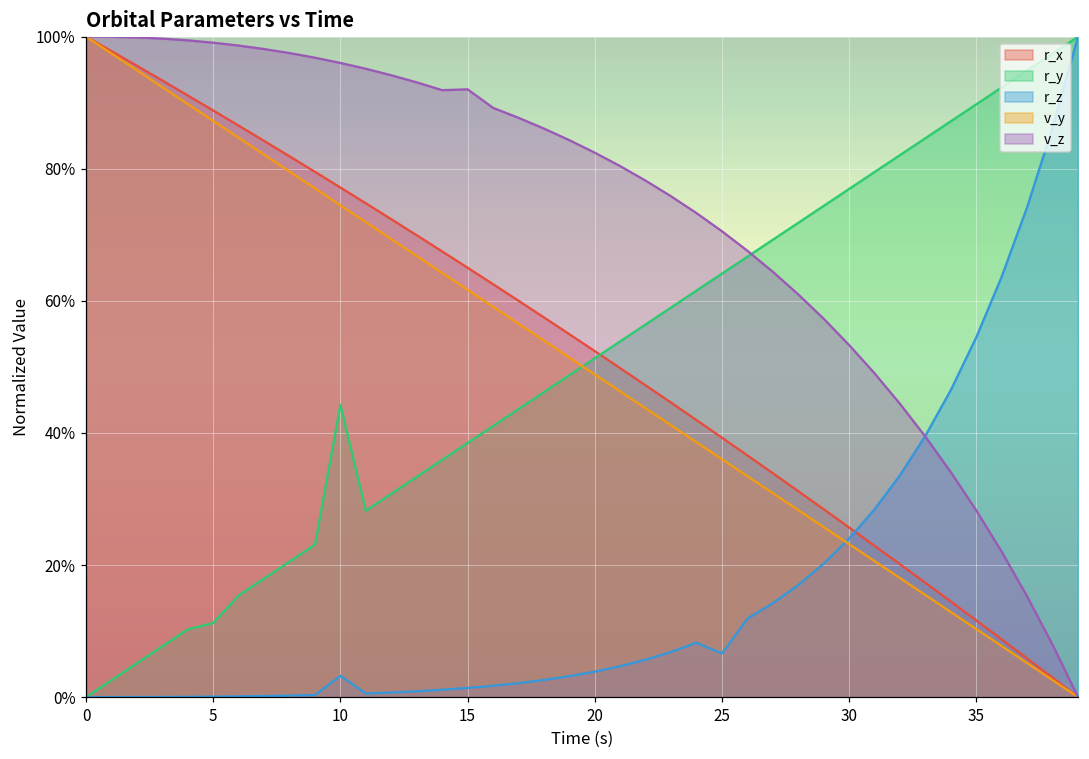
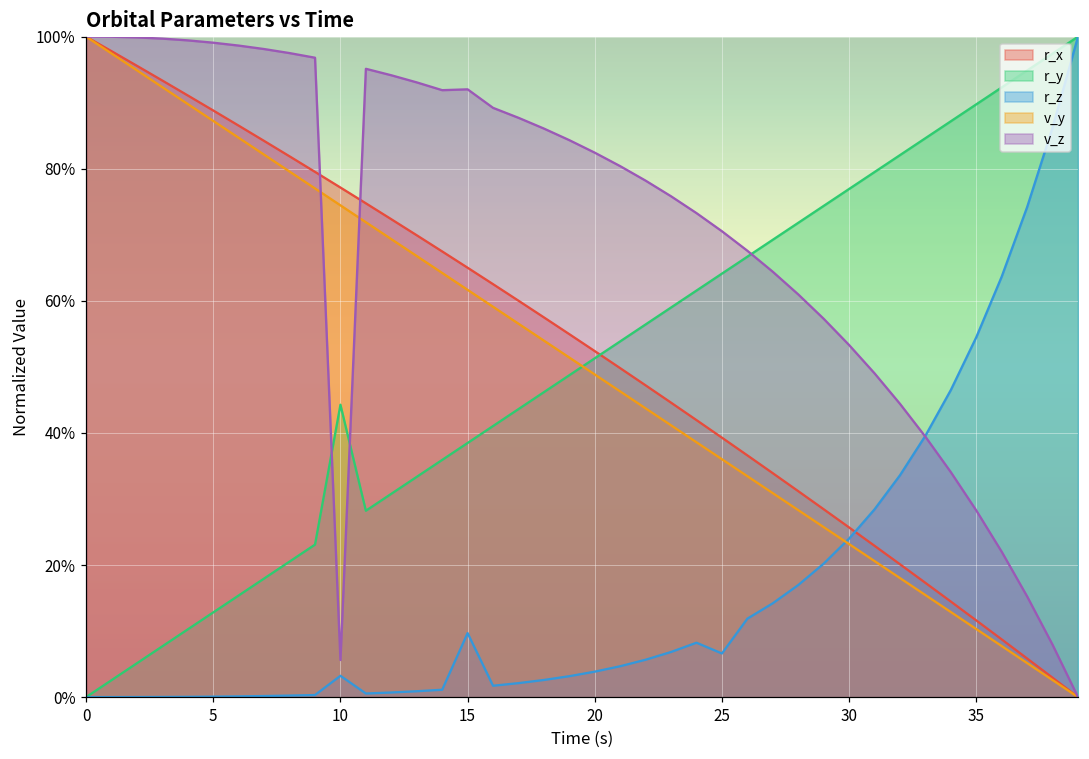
r_y, 5: 11% -> 13%
v_z, 10: 96% -> 6%
r_z, 15: 1% -> 10%
